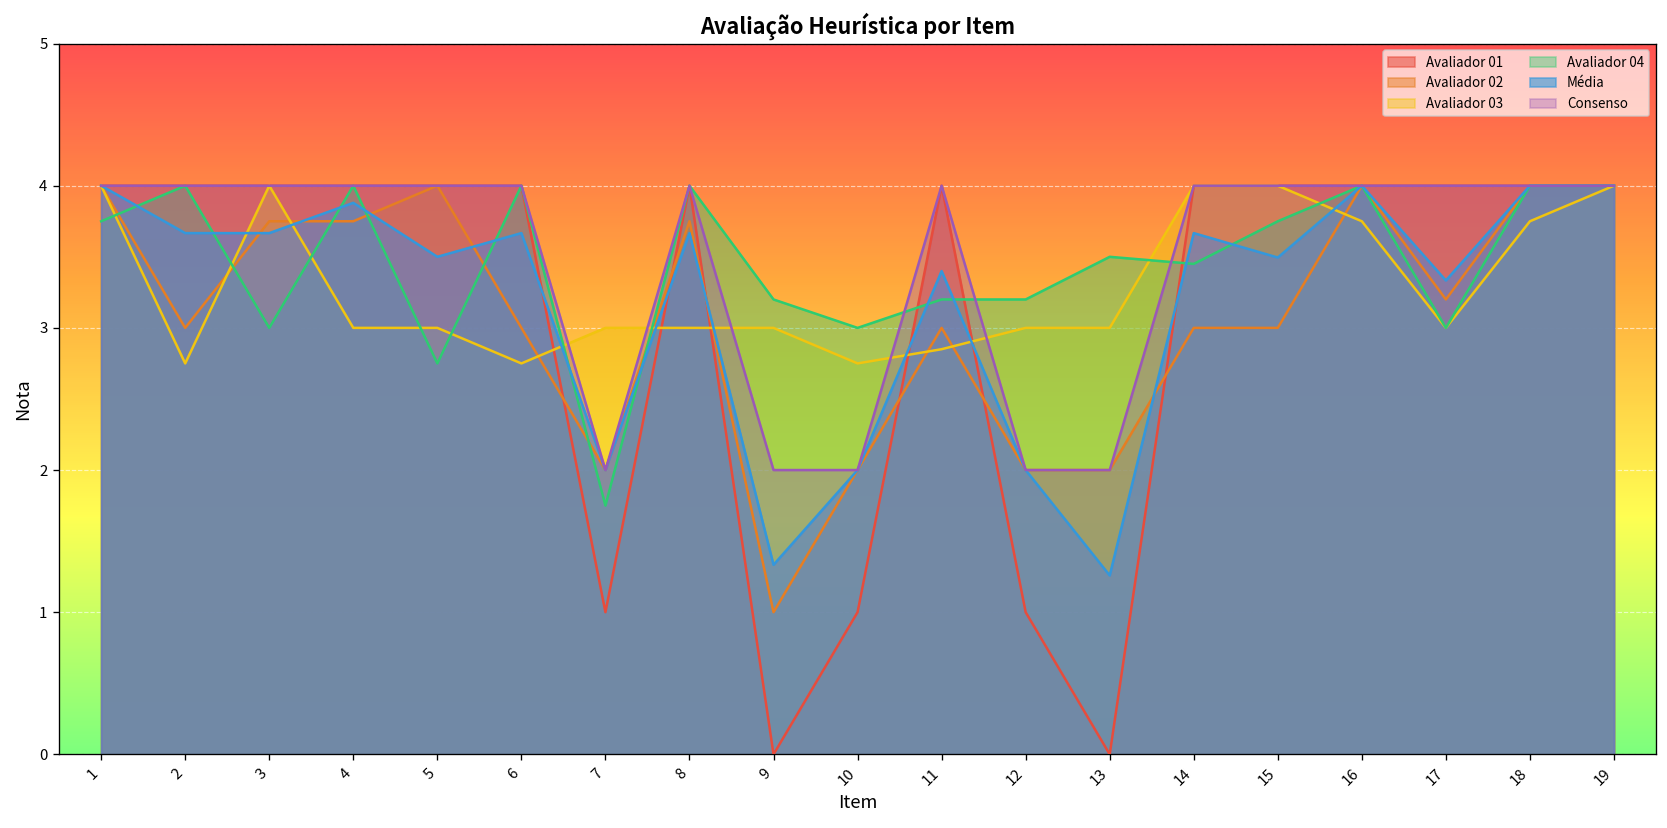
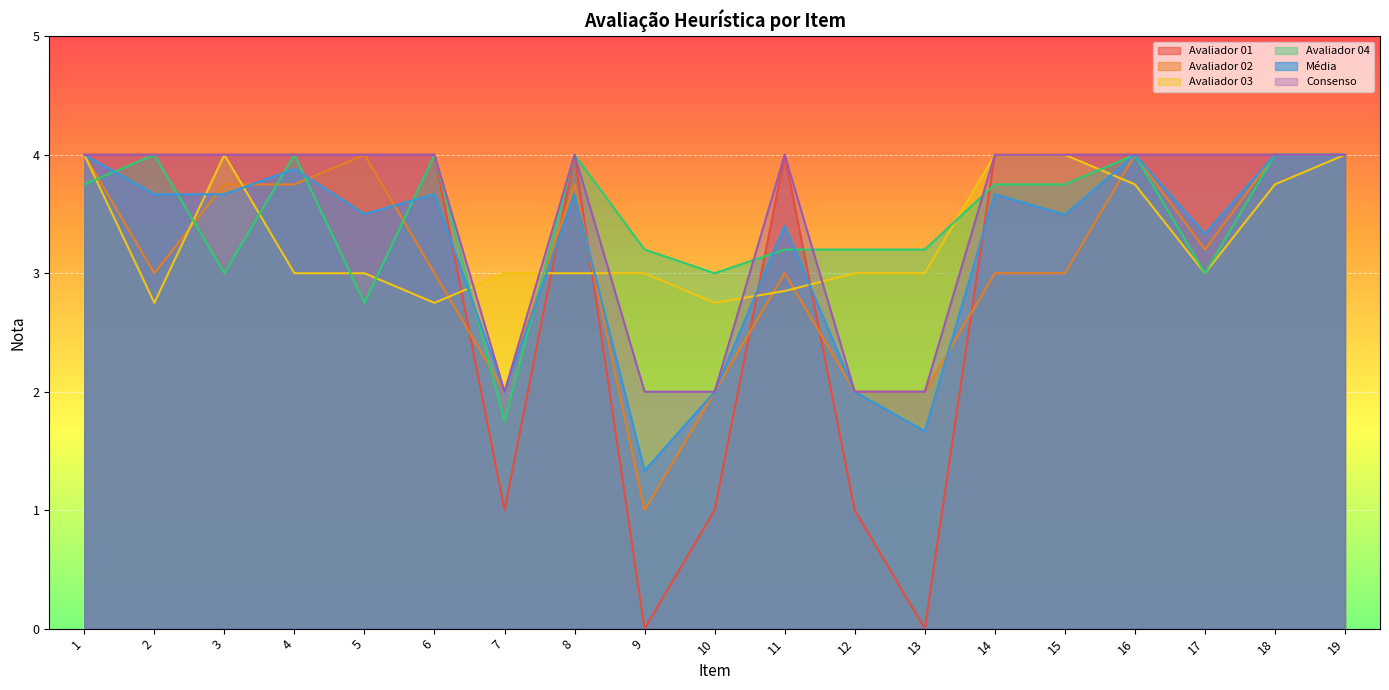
Avaliador 04, 13: 3.5 -> 3.2
Média, 13: 1.26 -> 1.67
Avaliador 04, 14: 3.45 -> 3.75
